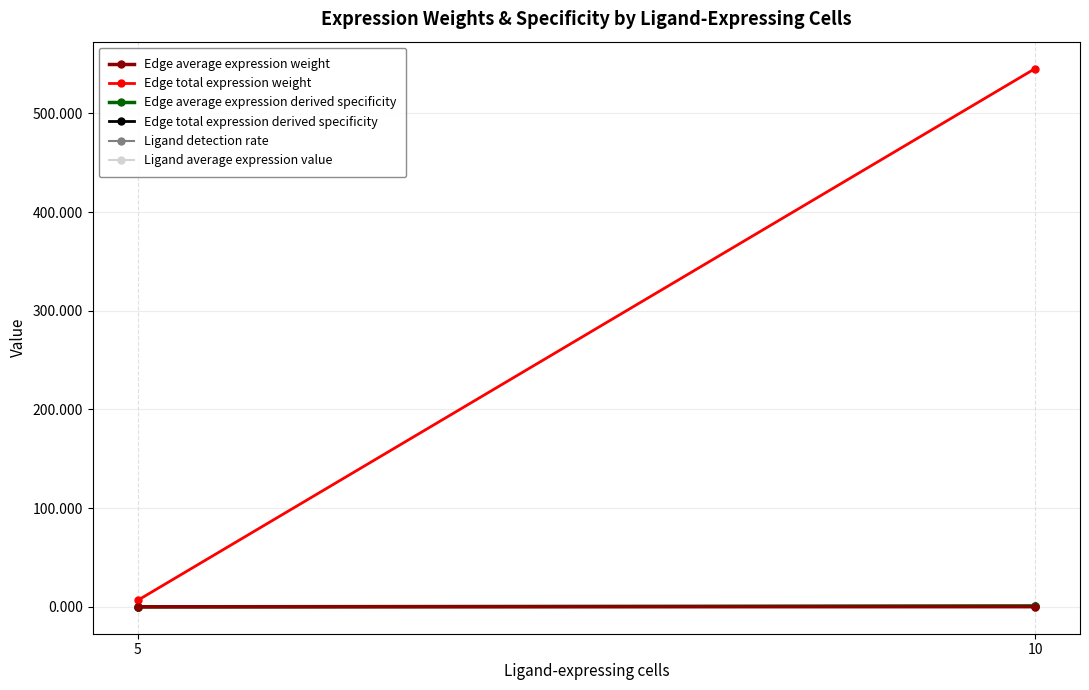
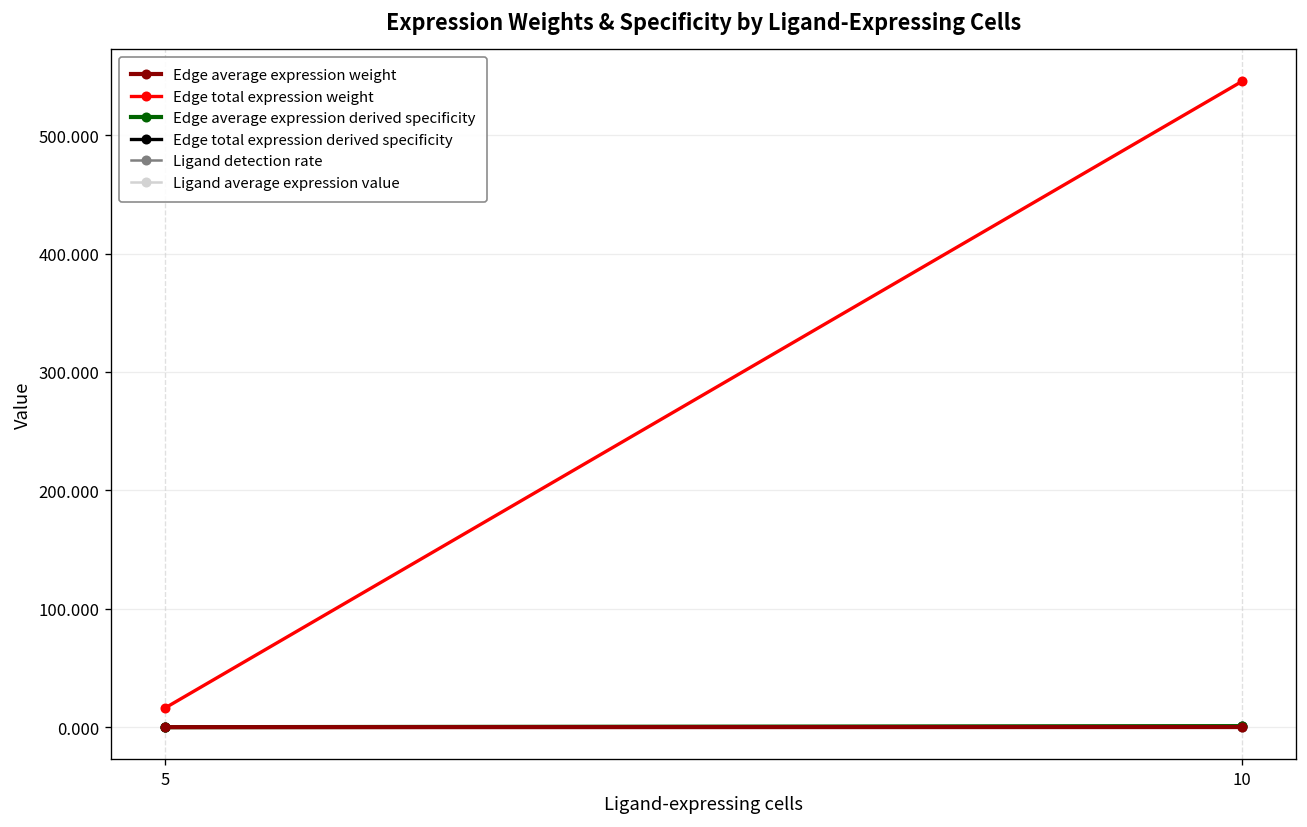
Edge total expression weight, 5: 10 -> 20
